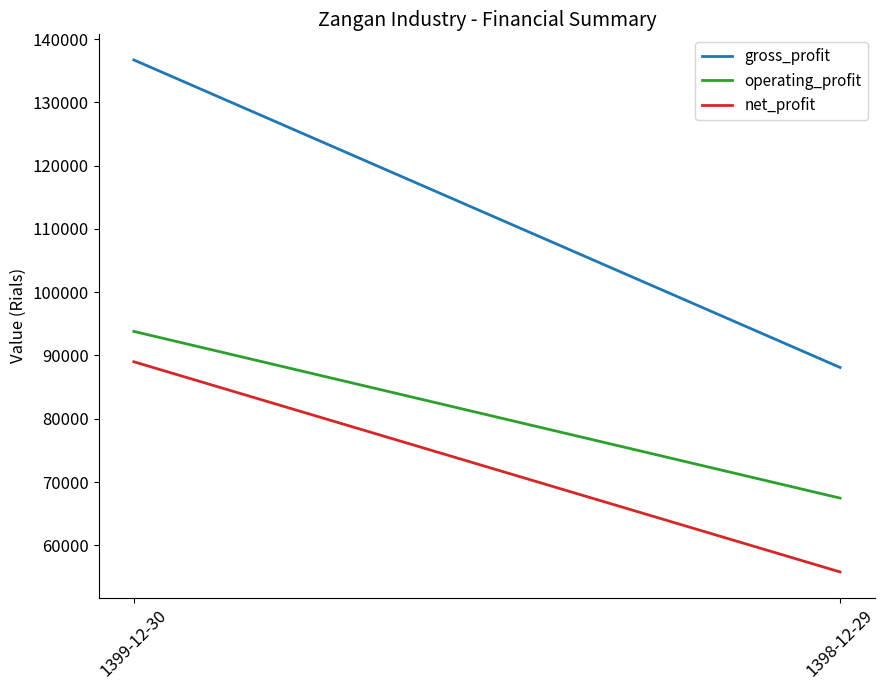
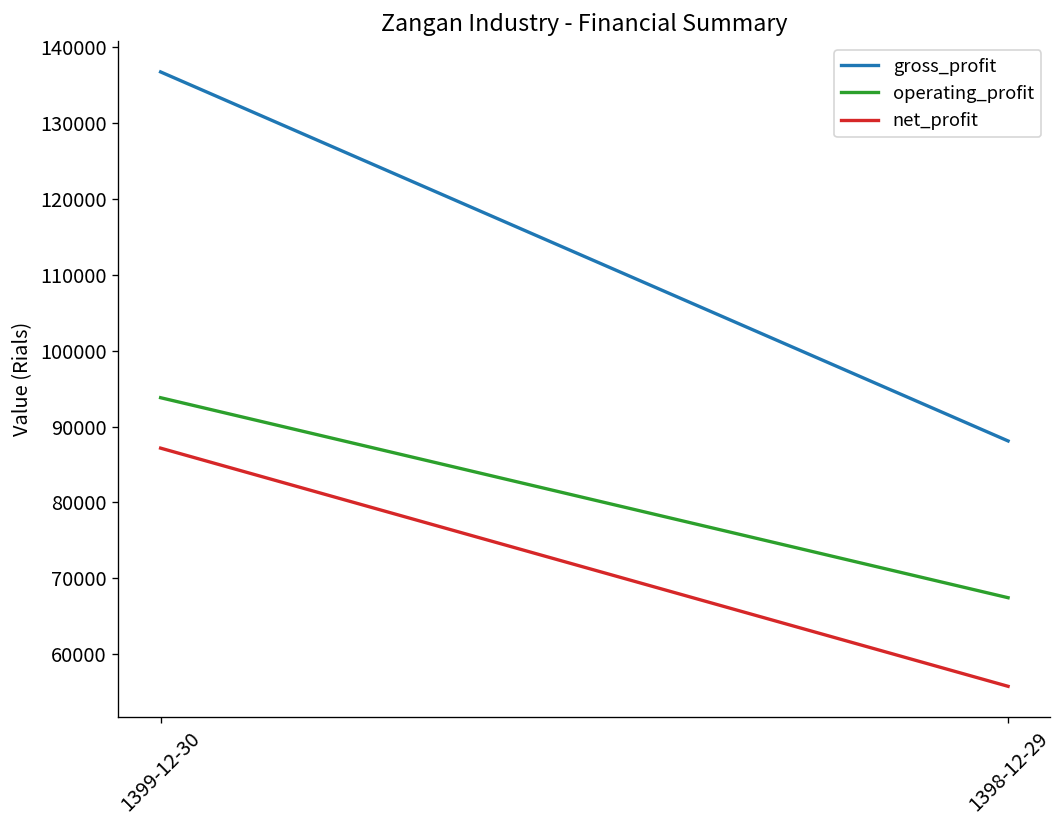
net_profit, 1399-12-30: 89000 -> 87000
